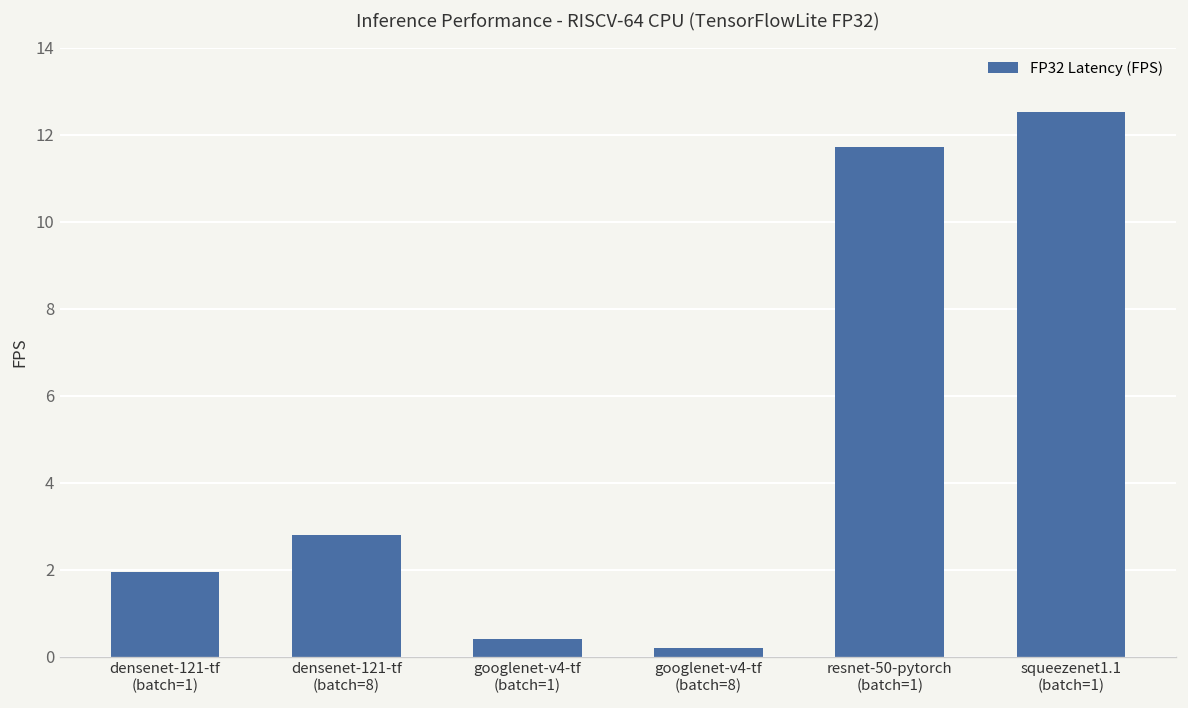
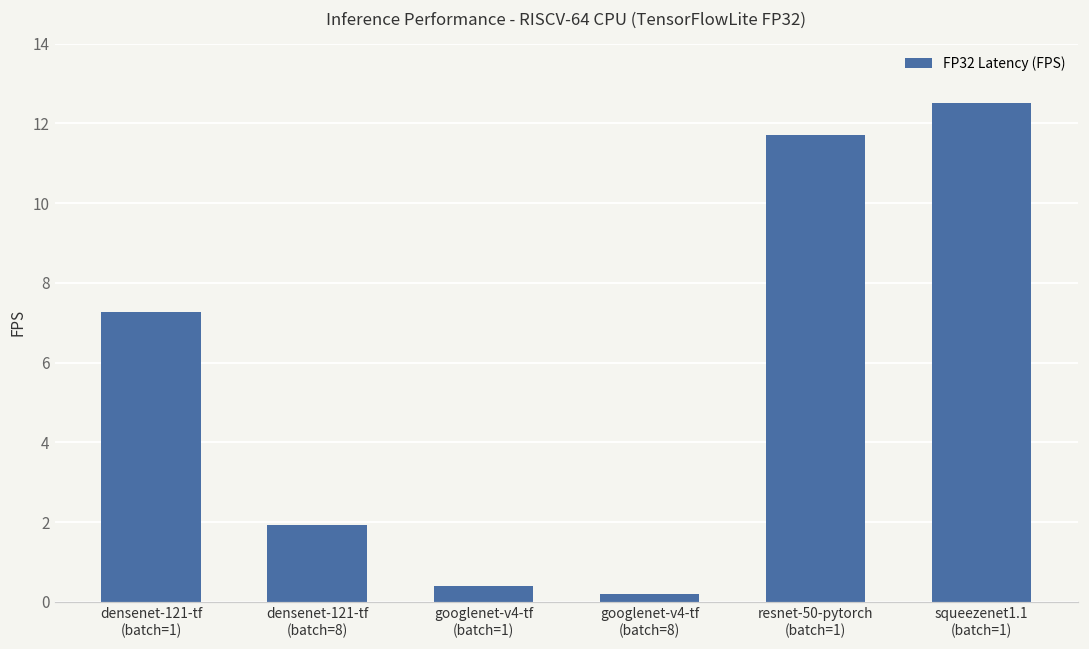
densenet-121-tf (batch=1): 1.9 -> 7.3
densenet-121-tf (batch=8): 2.8 -> 1.9
